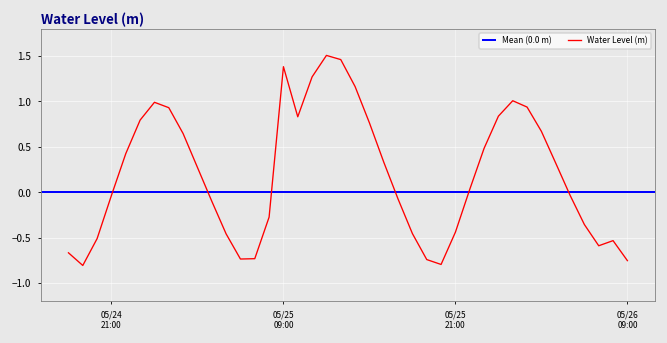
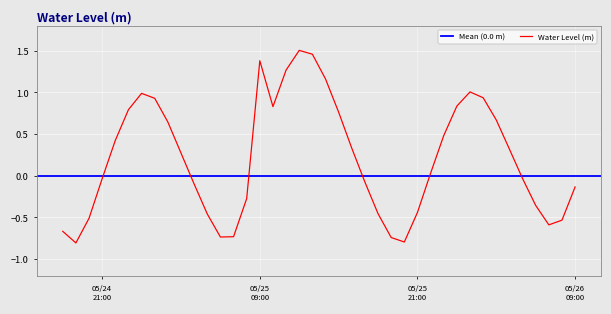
05/26 09:00: -0.8 -> -0.1
